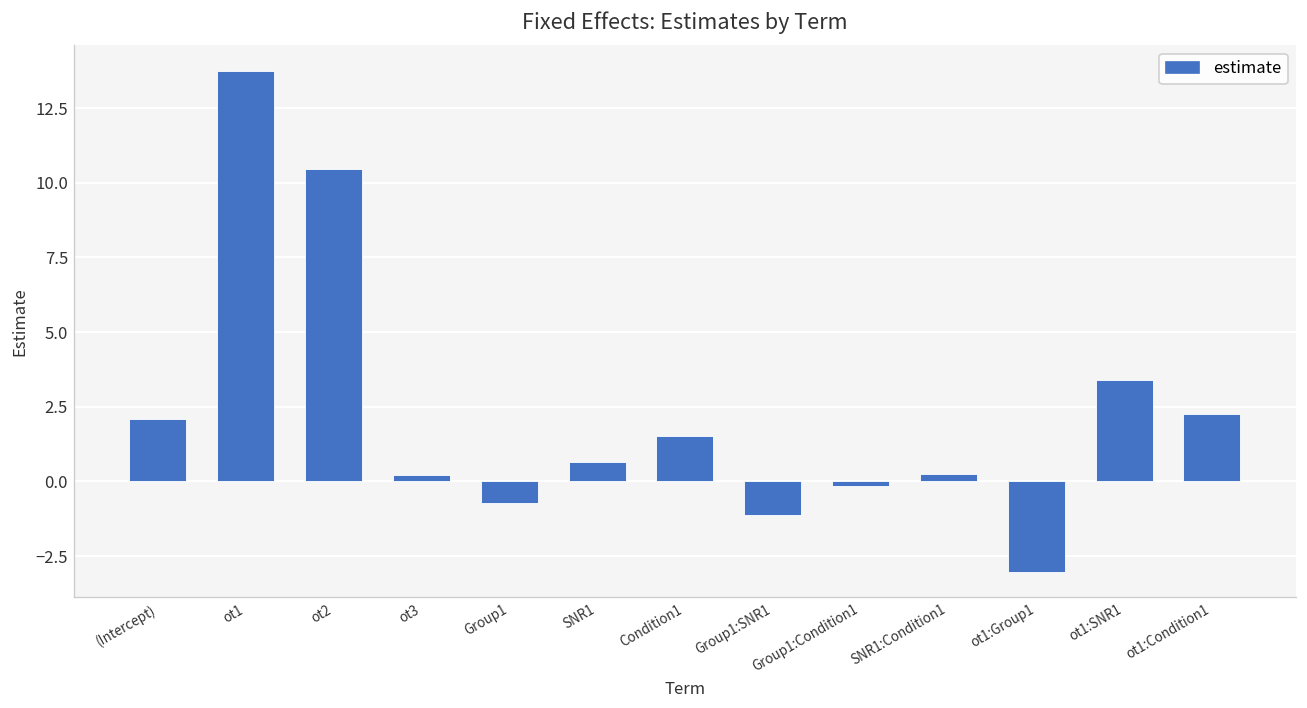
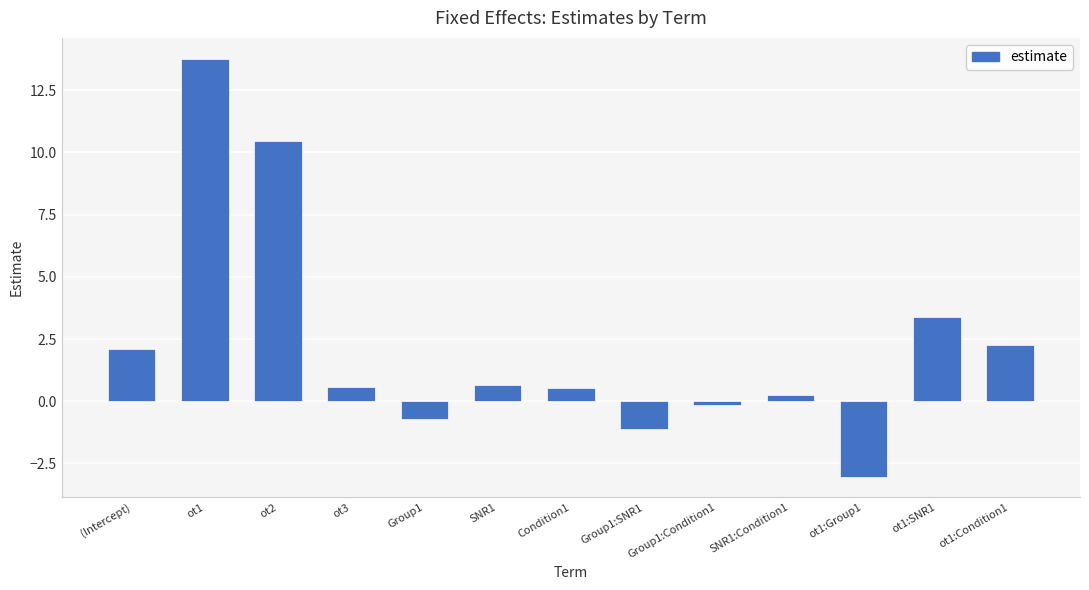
ot3: 0.2 -> 0.6
Condition1: 1.5 -> 0.5
